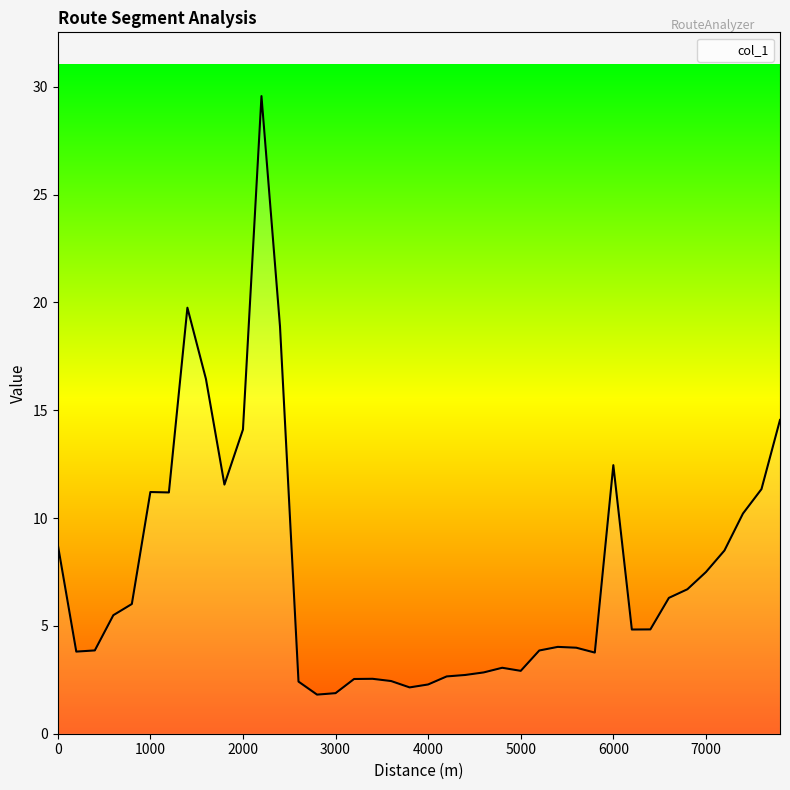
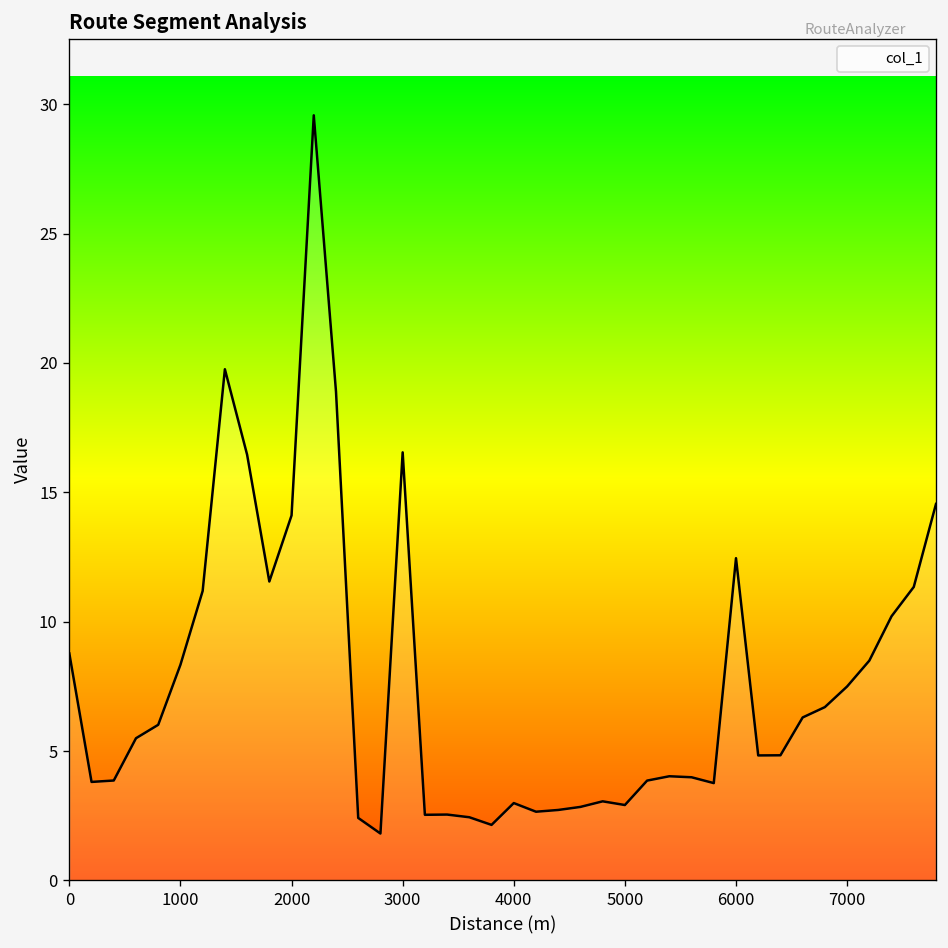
1000: 11.2 -> 8.3
3000: 1.9 -> 16.5
4000: 2.3 -> 3.0
